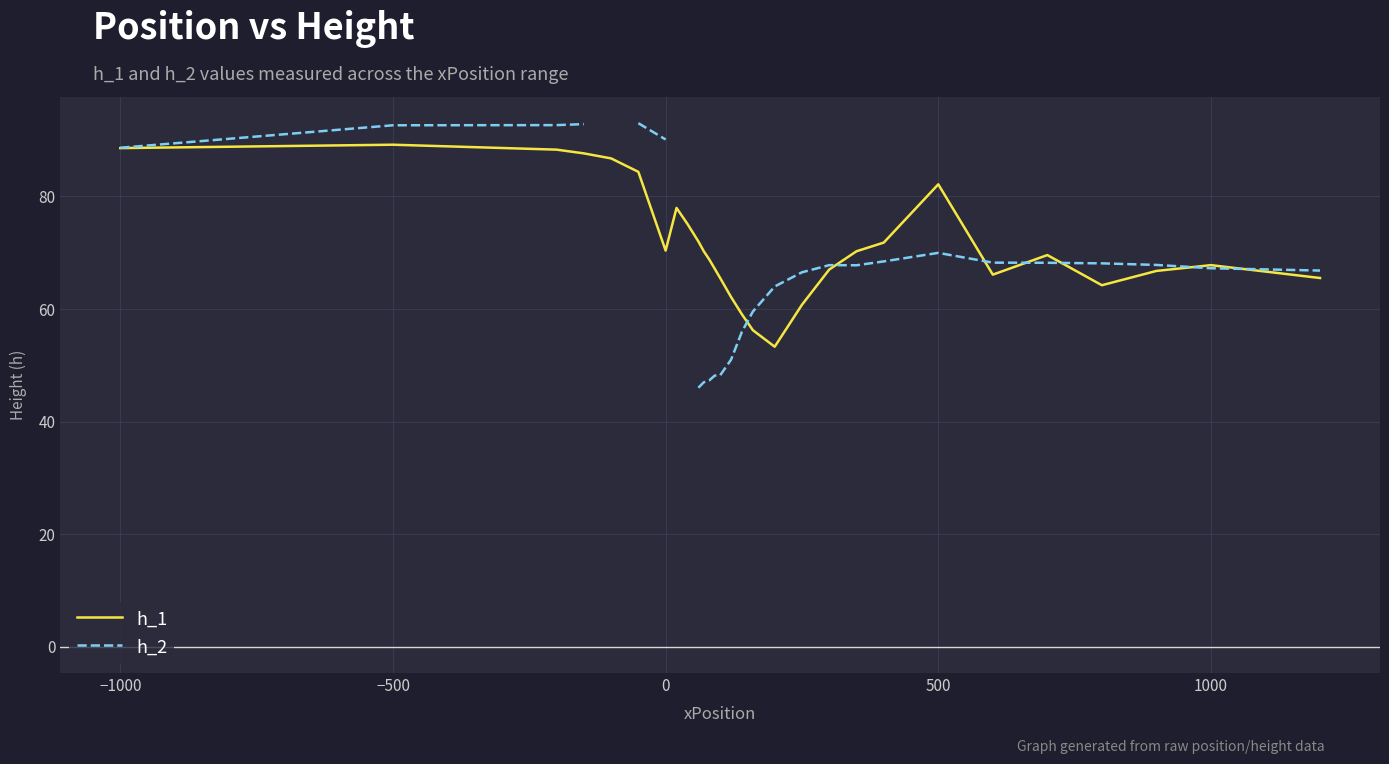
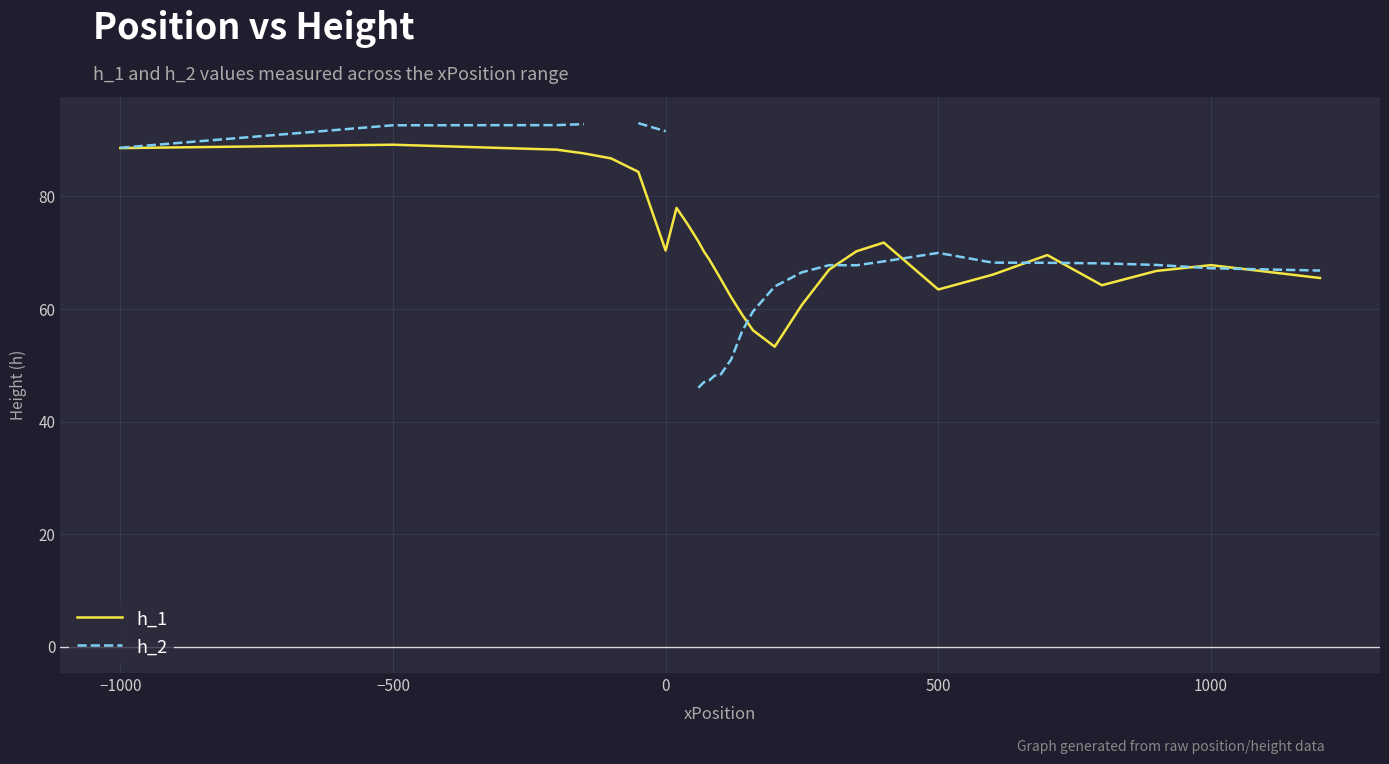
h_2, 0: 90 -> 92
h_1, 500: 82 -> 63
